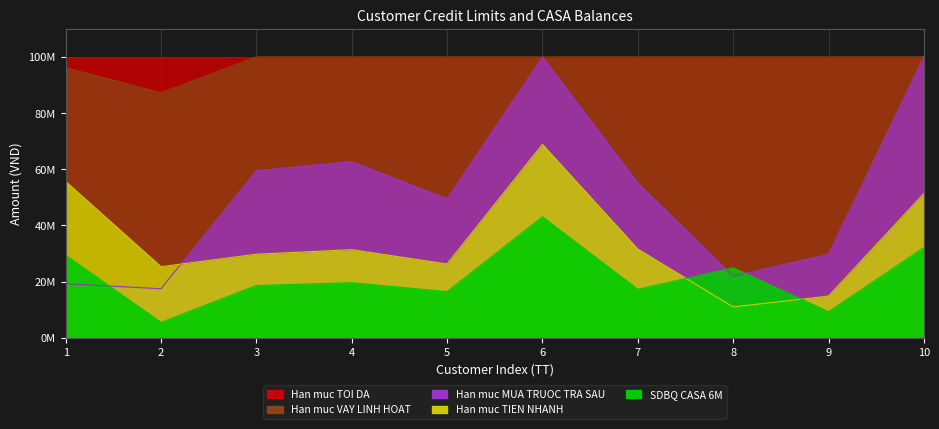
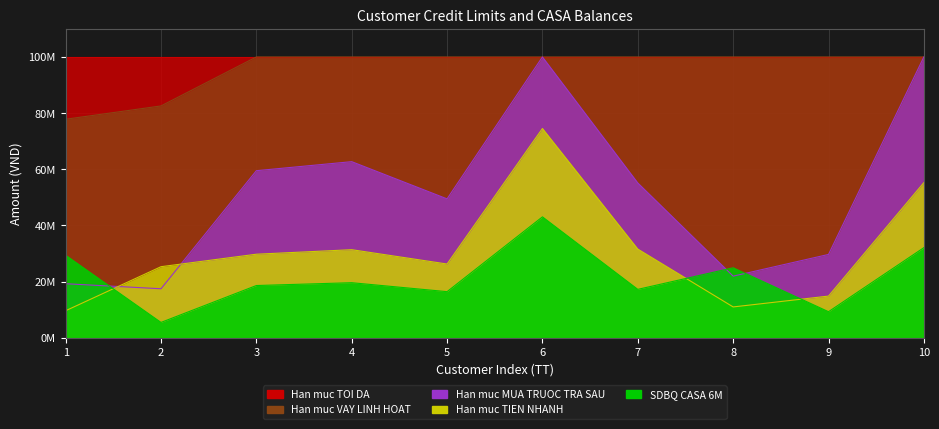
Han muc VAY LINH HOAT, 1: 96000000 -> 78000000
Han muc TIEN NHANH, 1: 56000000 -> 10000000
Han muc VAY LINH HOAT, 2: 87000000 -> 83000000
Han muc TIEN NHANH, 6: 69000000 -> 75000000
Han muc TIEN NHANH, 10: 51000000 -> 55000000
